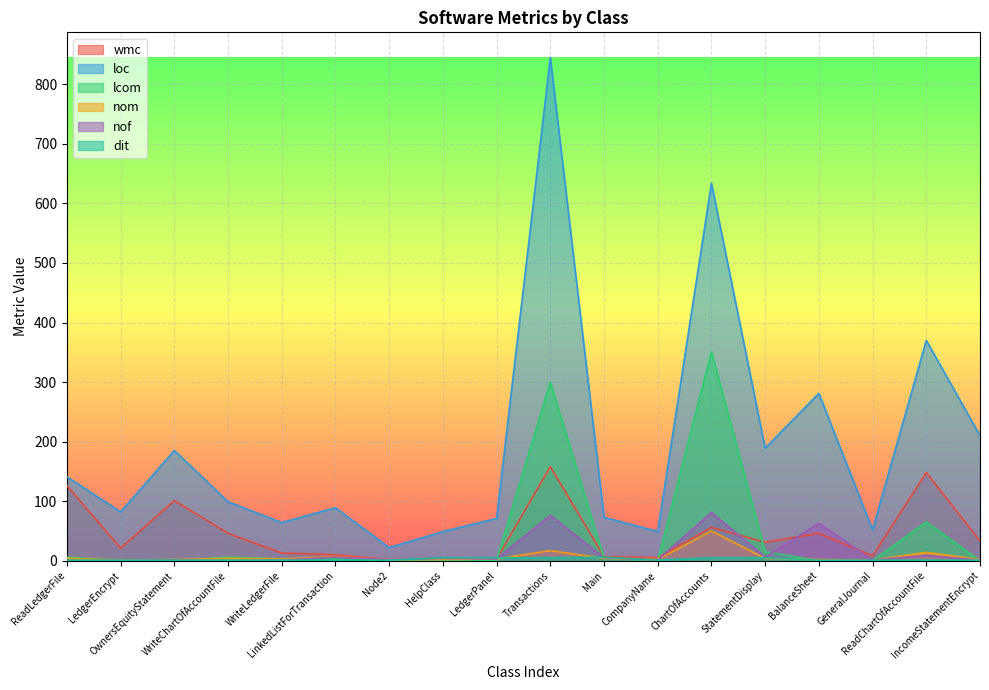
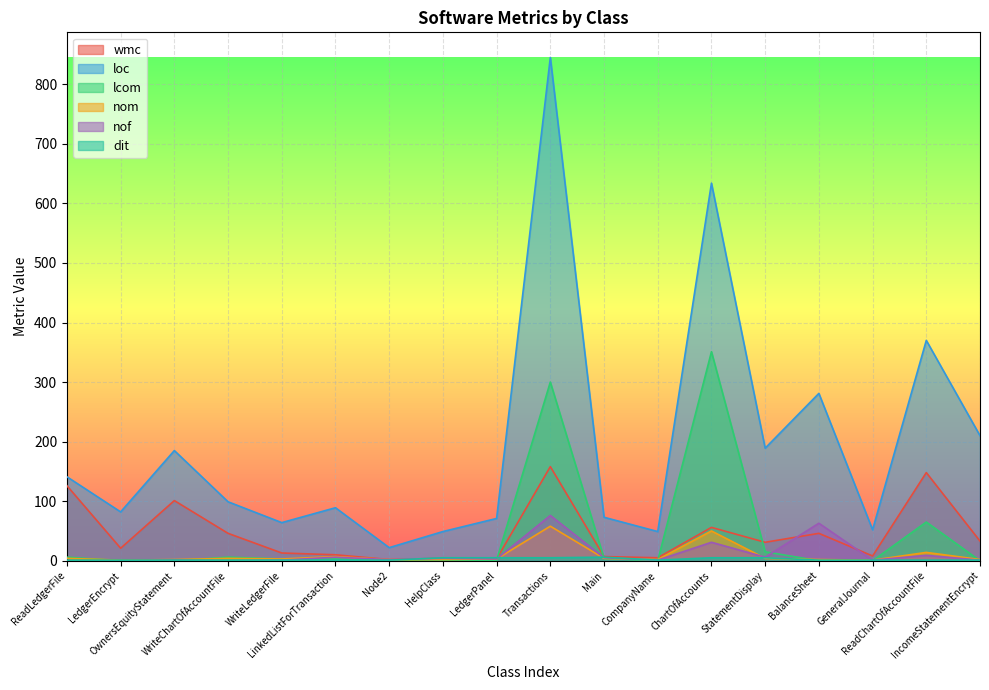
nom, Transactions: 20 -> 60
nof, ChartOfAccounts: 80 -> 30
